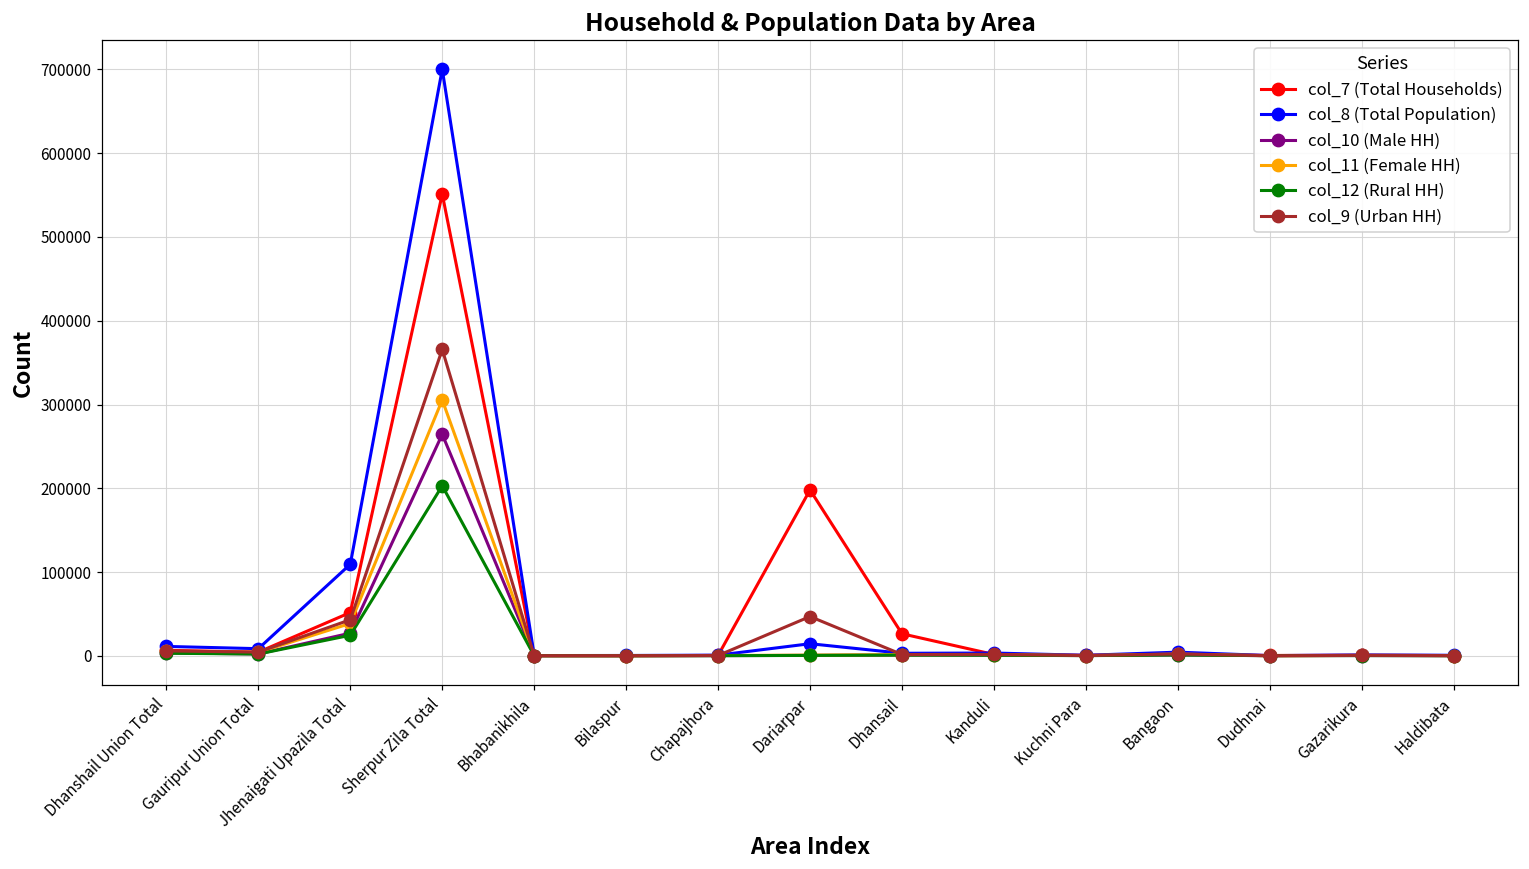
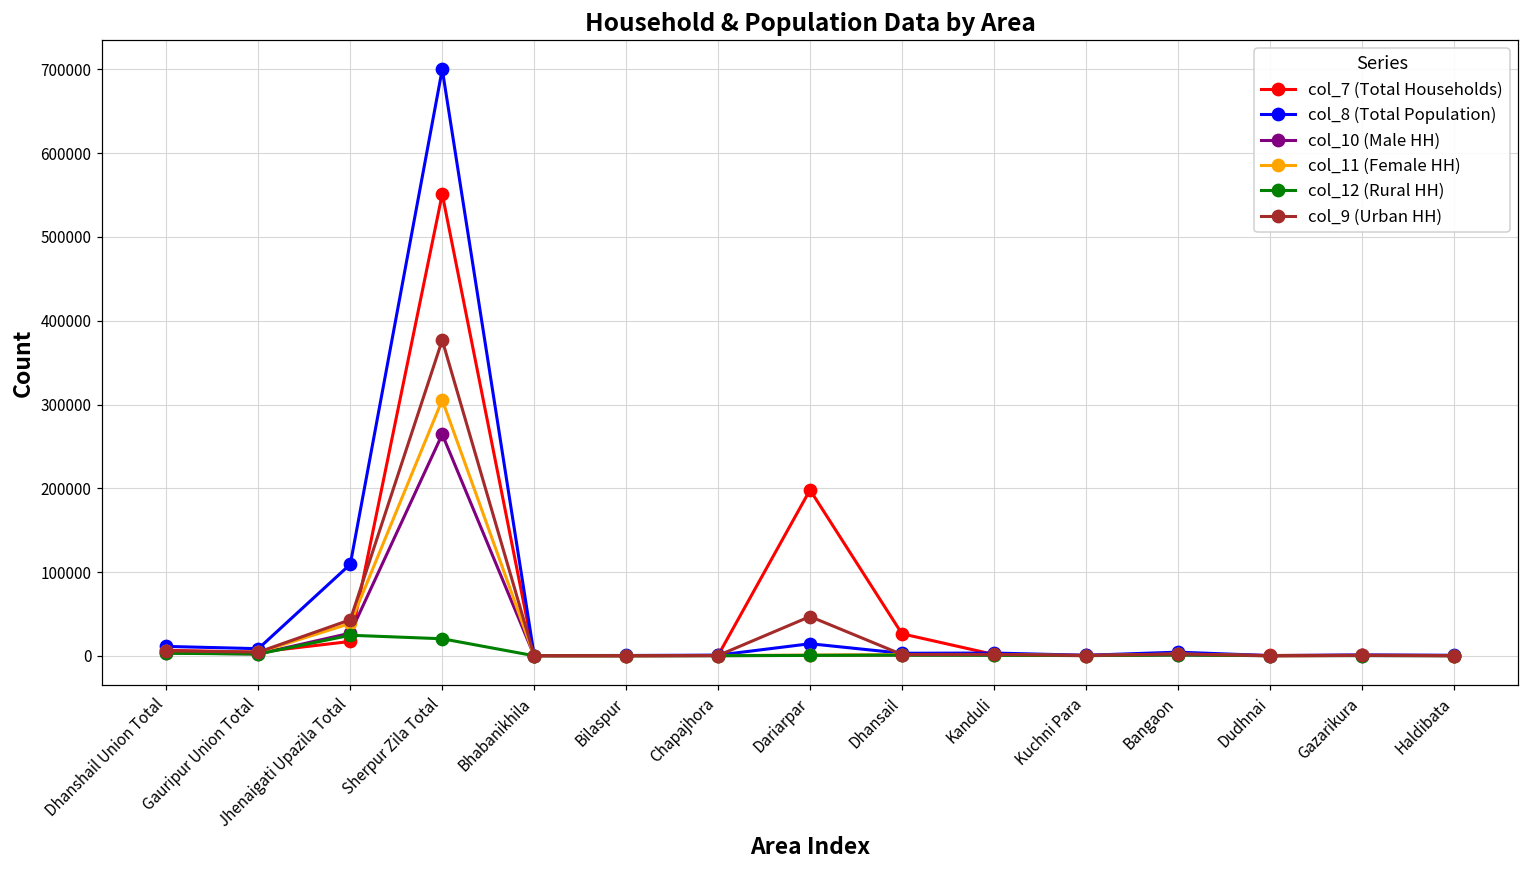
col_7 (Total Households), Jhenaigati Upazila Total: 50000 -> 20000
col_12 (Rural HH), Sherpur Zila Total: 200000 -> 20000
col_9 (Urban HH), Sherpur Zila Total: 370000 -> 380000
